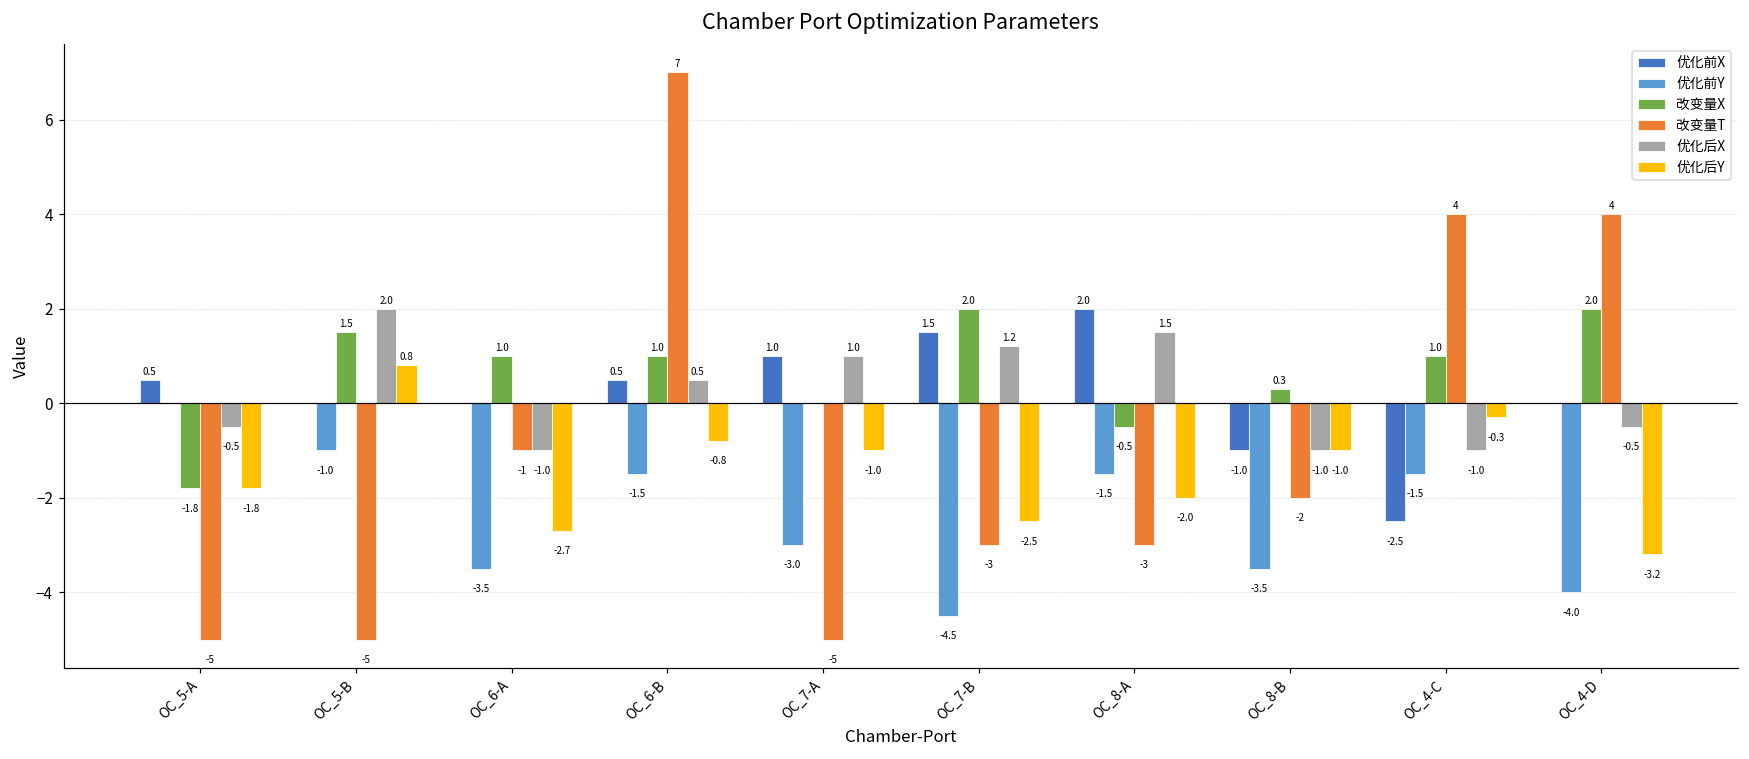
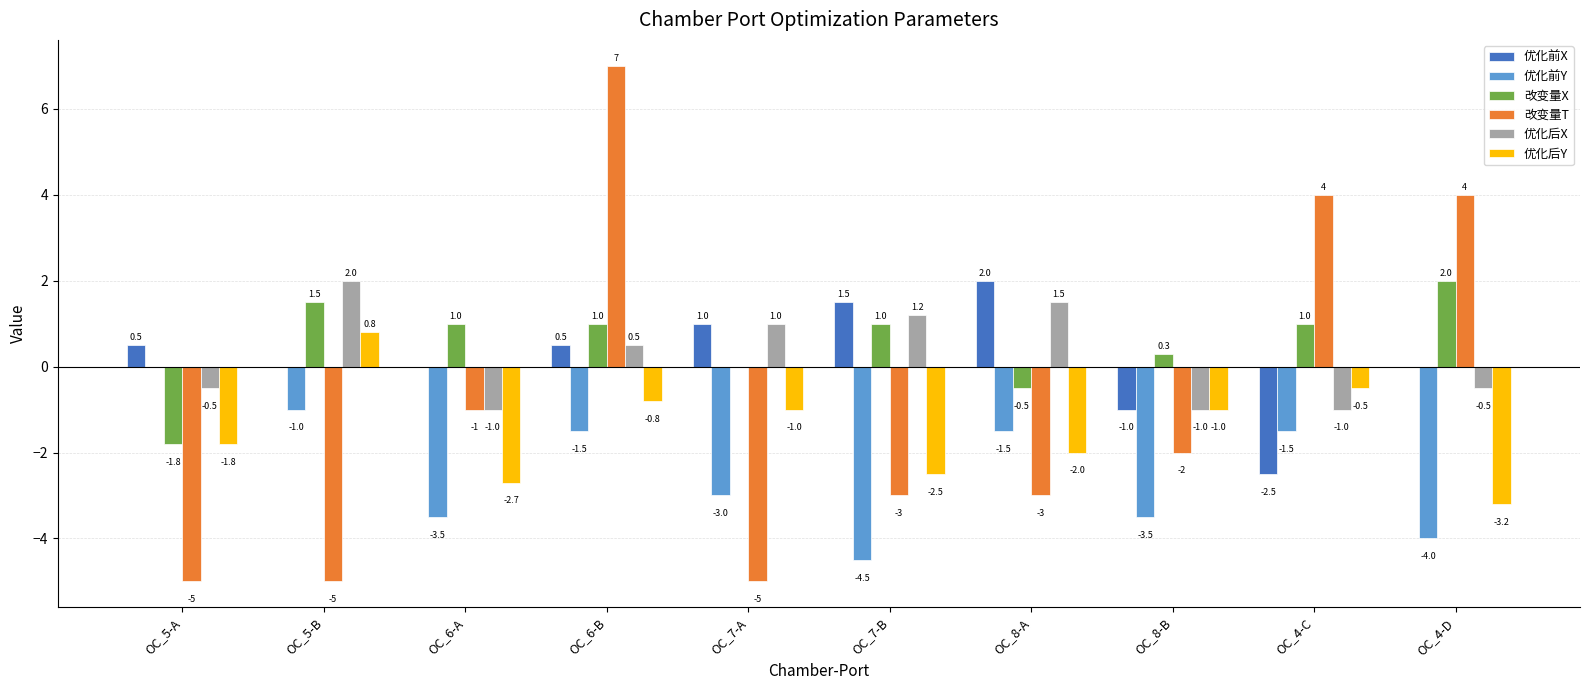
改变量X, OC_7-B: 2.0 -> 1.0
优化后Y, OC_4-C: -0.3 -> -0.5
